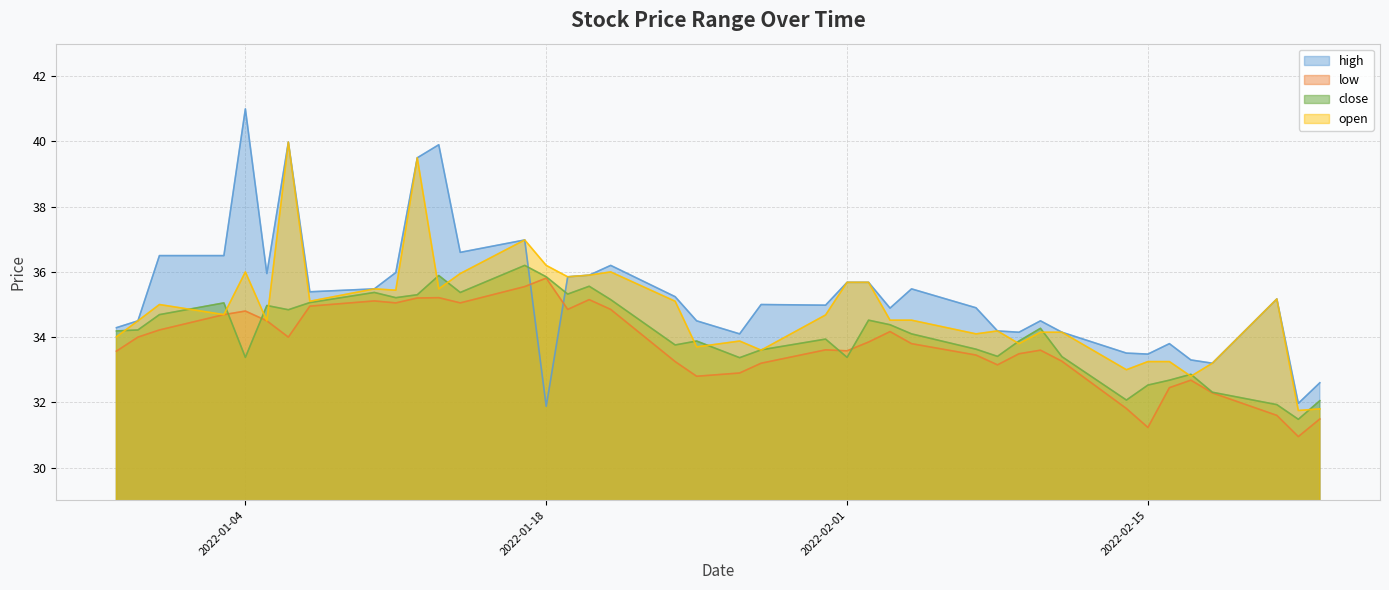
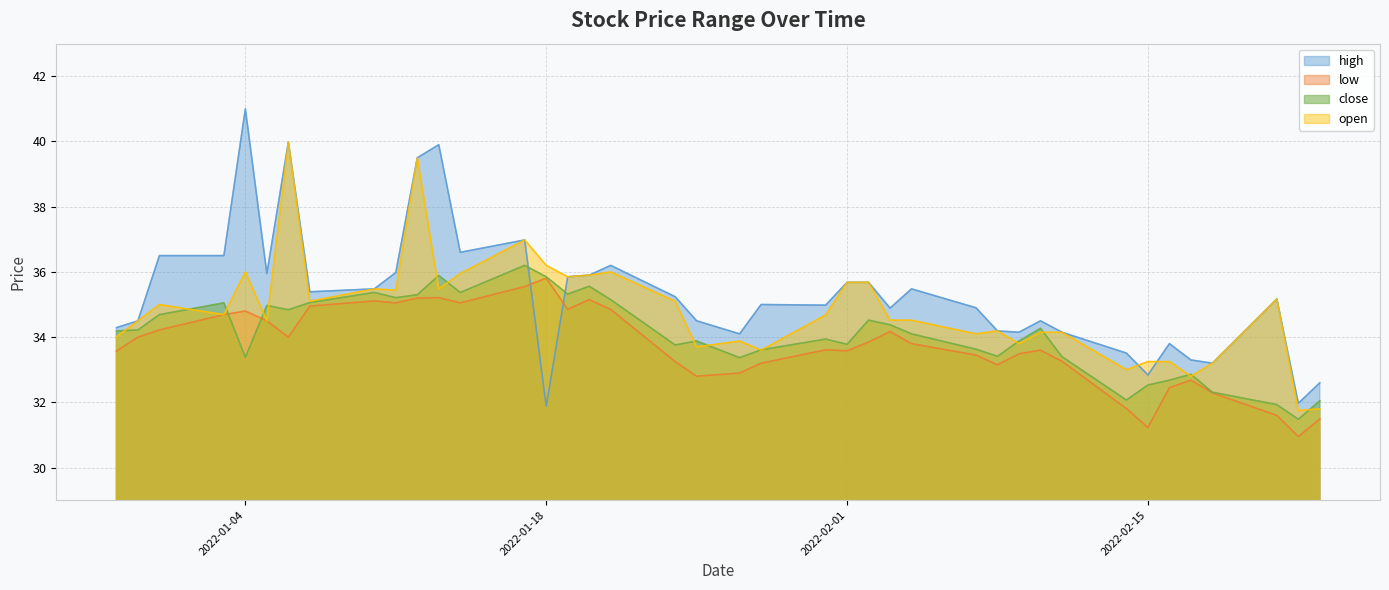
close, 2022-02-01: 33.4 -> 33.8
high, 2022-02-15: 33.5 -> 32.8
